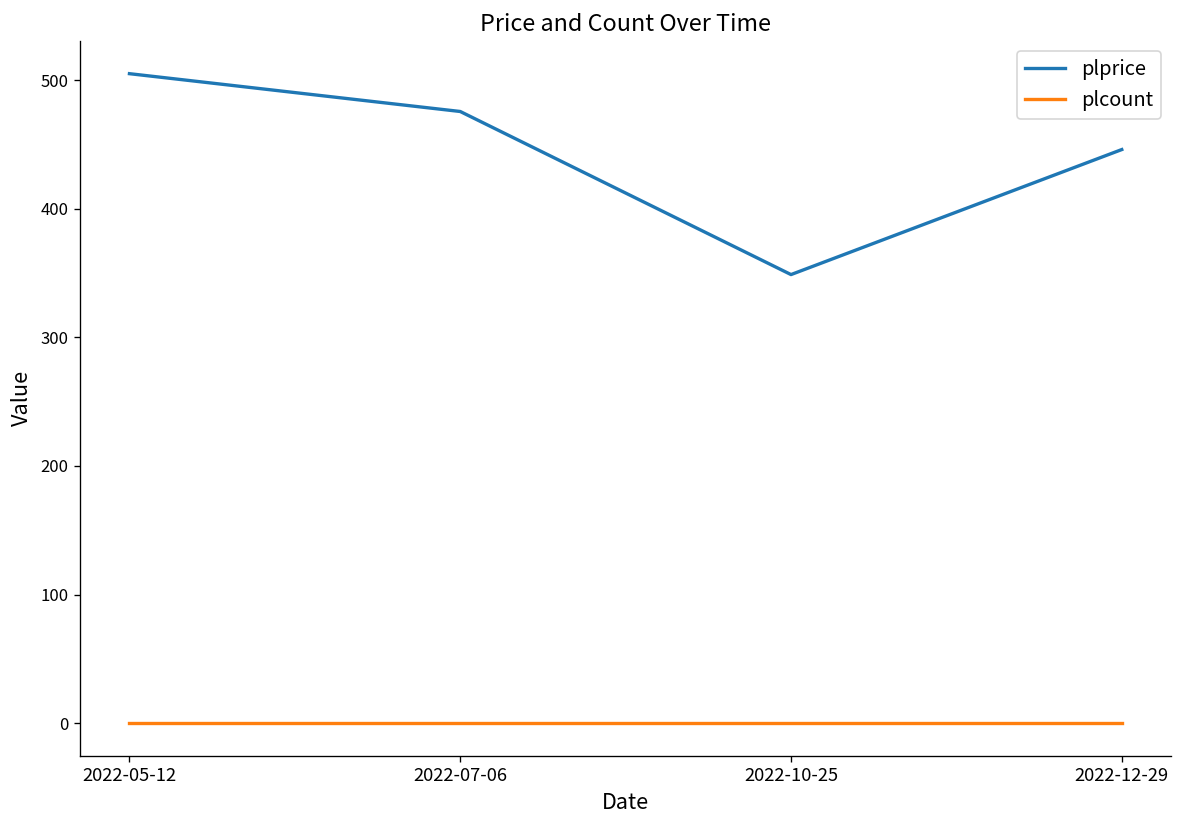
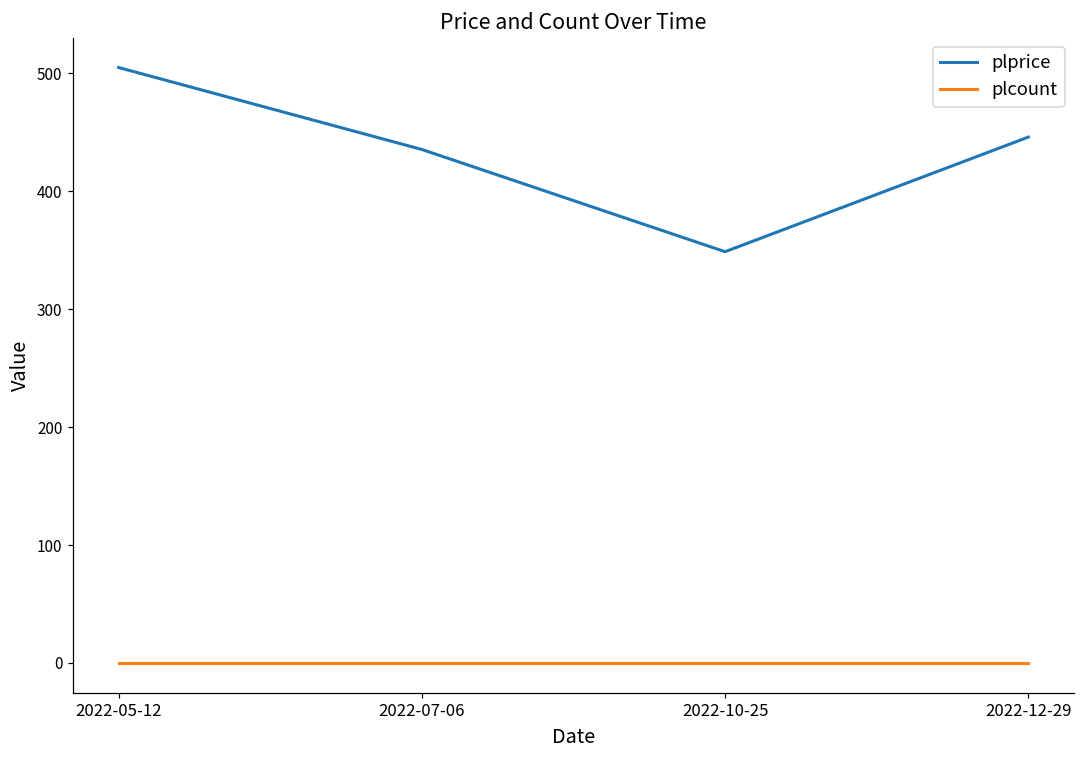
plprice, 2022-07-06: 476 -> 436
